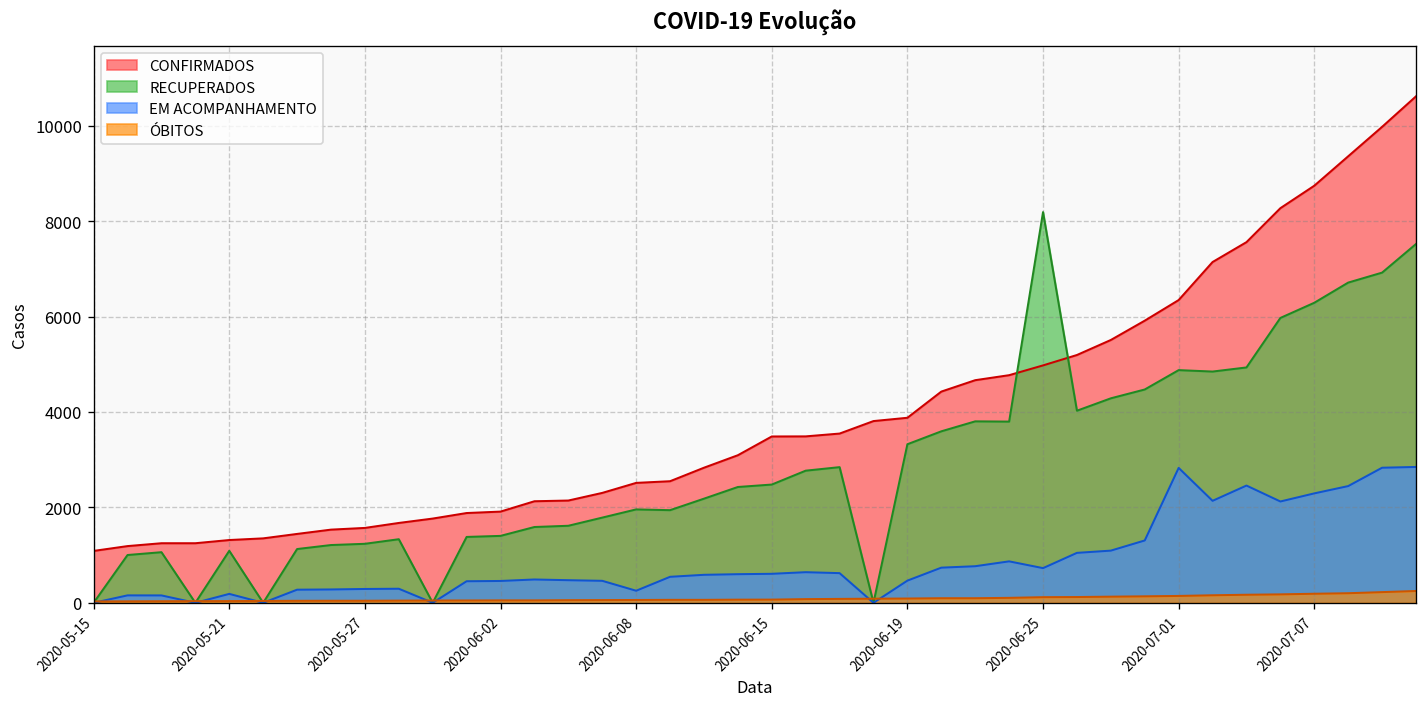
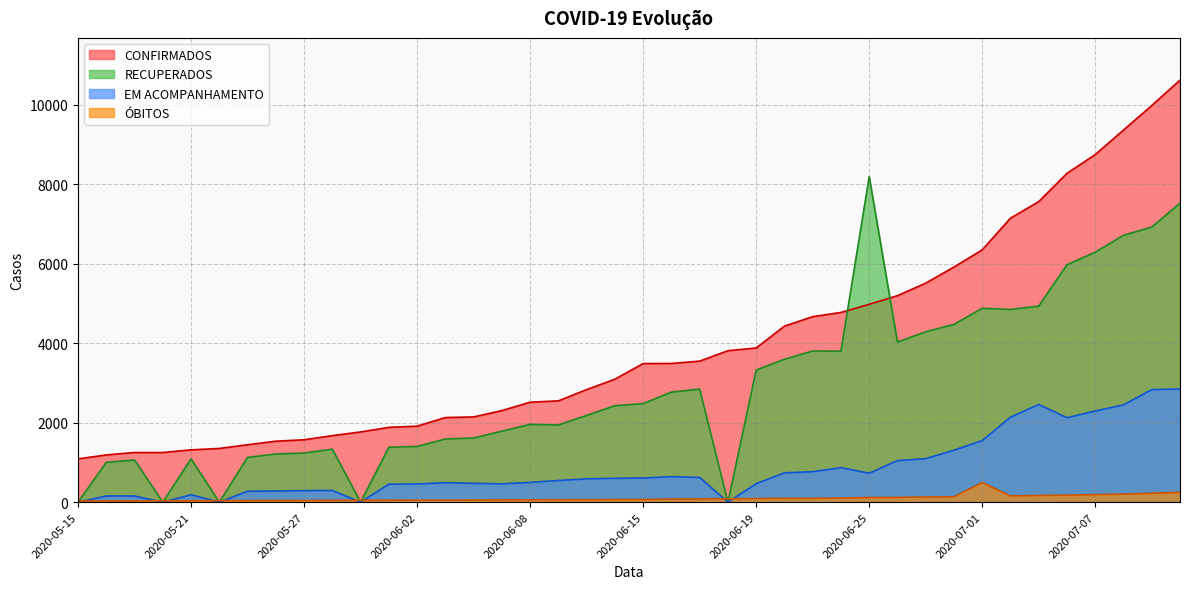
EM ACOMPANHAMENTO, 2020-06-08: 300 -> 500
EM ACOMPANHAMENTO, 2020-07-01: 2800 -> 1500
ÓBITOS, 2020-07-01: 100 -> 500
